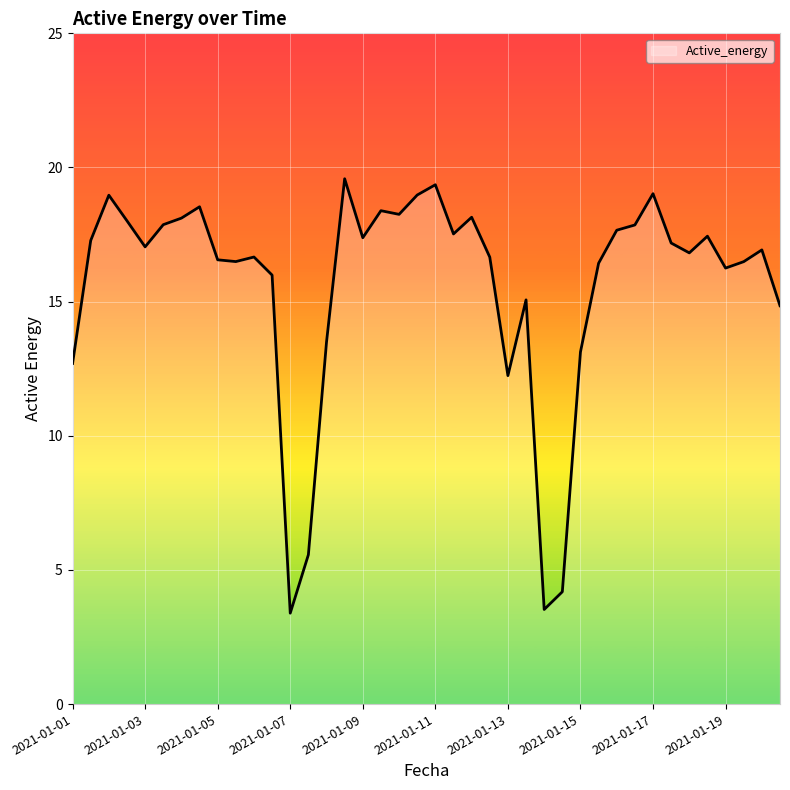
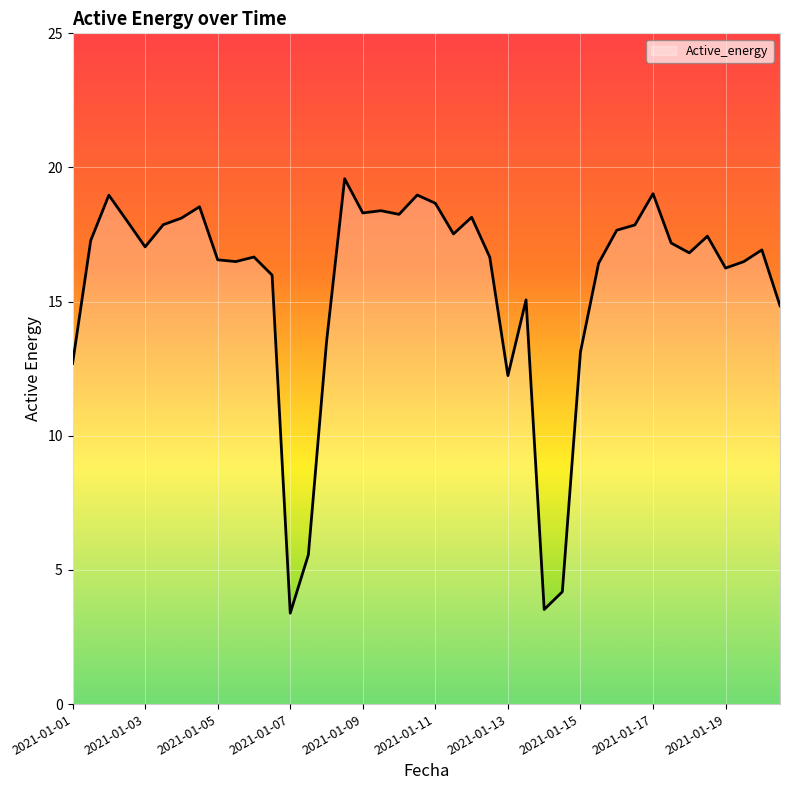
2021-01-09: 17.4 -> 18.3
2021-01-11: 19.4 -> 18.7
